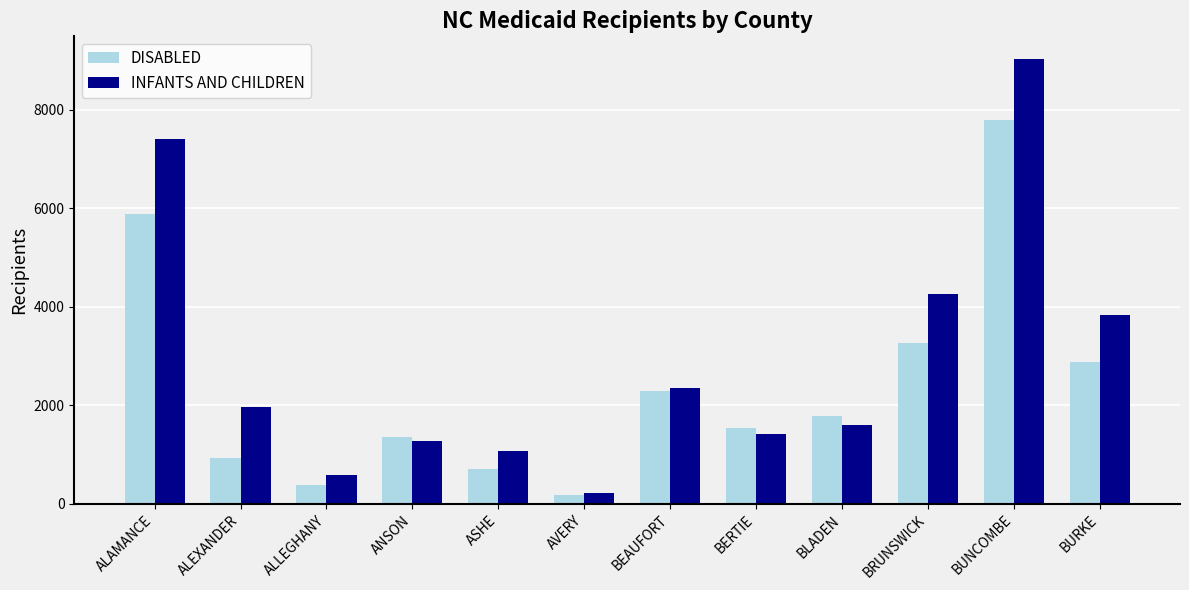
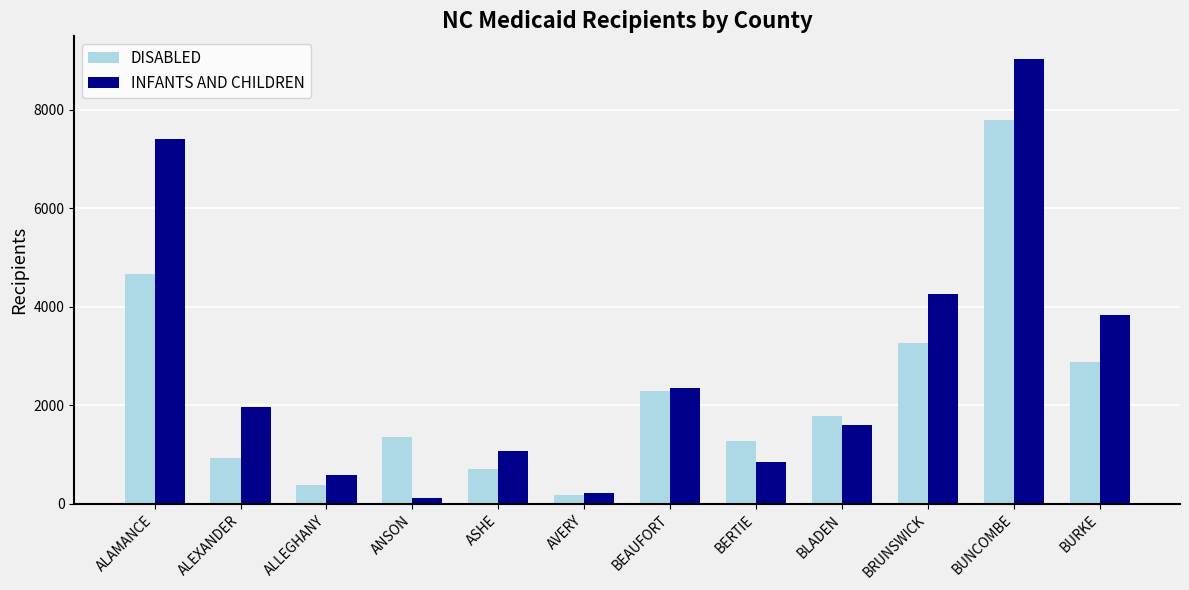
DISABLED, ALAMANCE: 5900 -> 4700
INFANTS AND CHILDREN, ANSON: 1300 -> 100
DISABLED, BERTIE: 1500 -> 1300
INFANTS AND CHILDREN, BERTIE: 1400 -> 800
